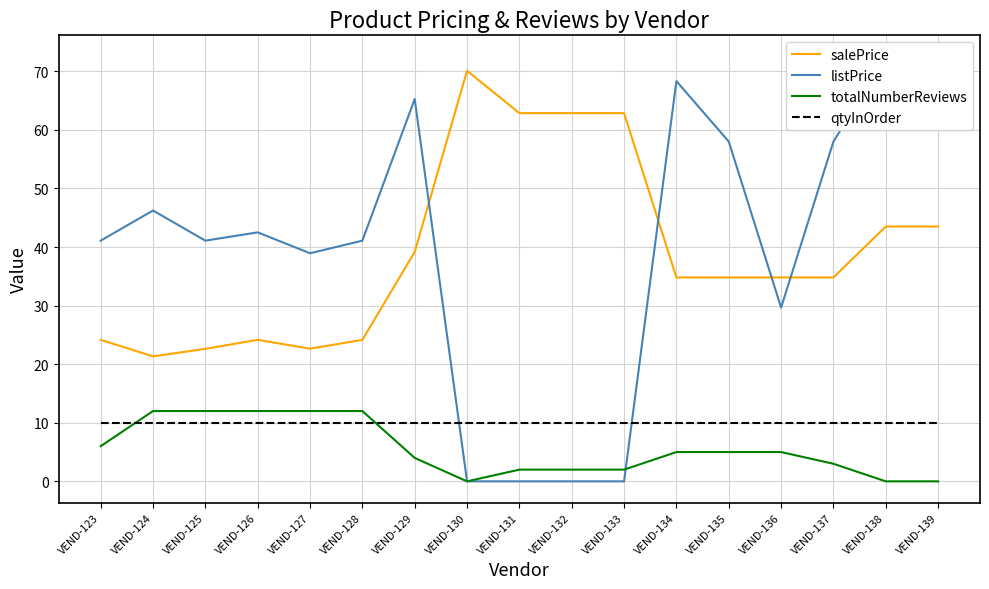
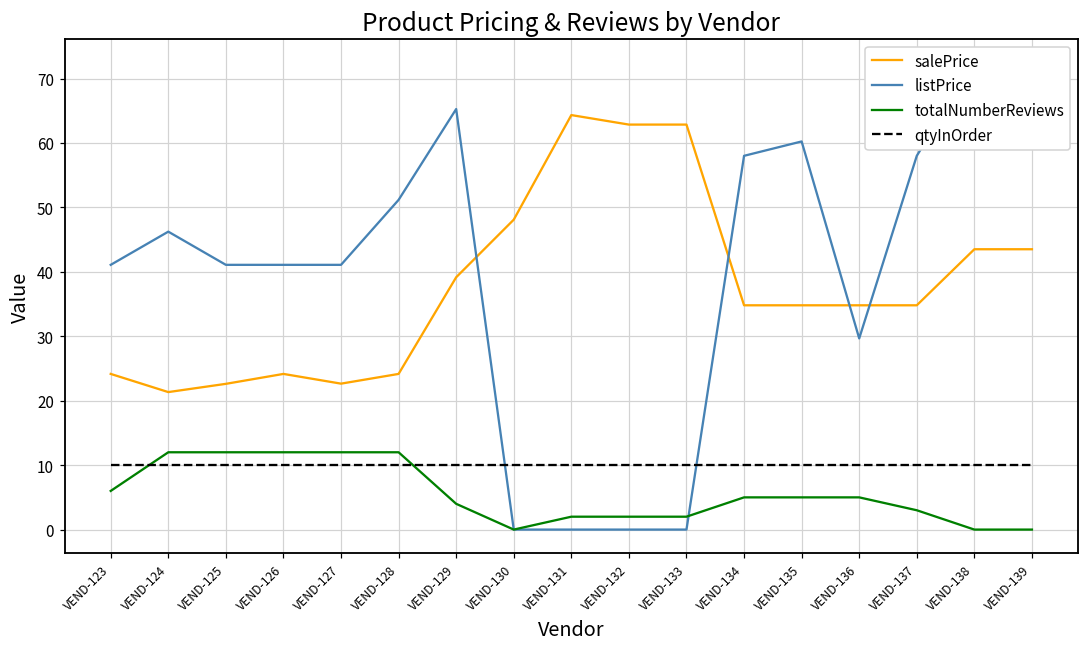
listPrice, VEND-126: 43 -> 41
listPrice, VEND-127: 39 -> 41
listPrice, VEND-128: 41 -> 51
salePrice, VEND-130: 70 -> 48
salePrice, VEND-131: 63 -> 64
listPrice, VEND-134: 68 -> 58
listPrice, VEND-135: 58 -> 60
